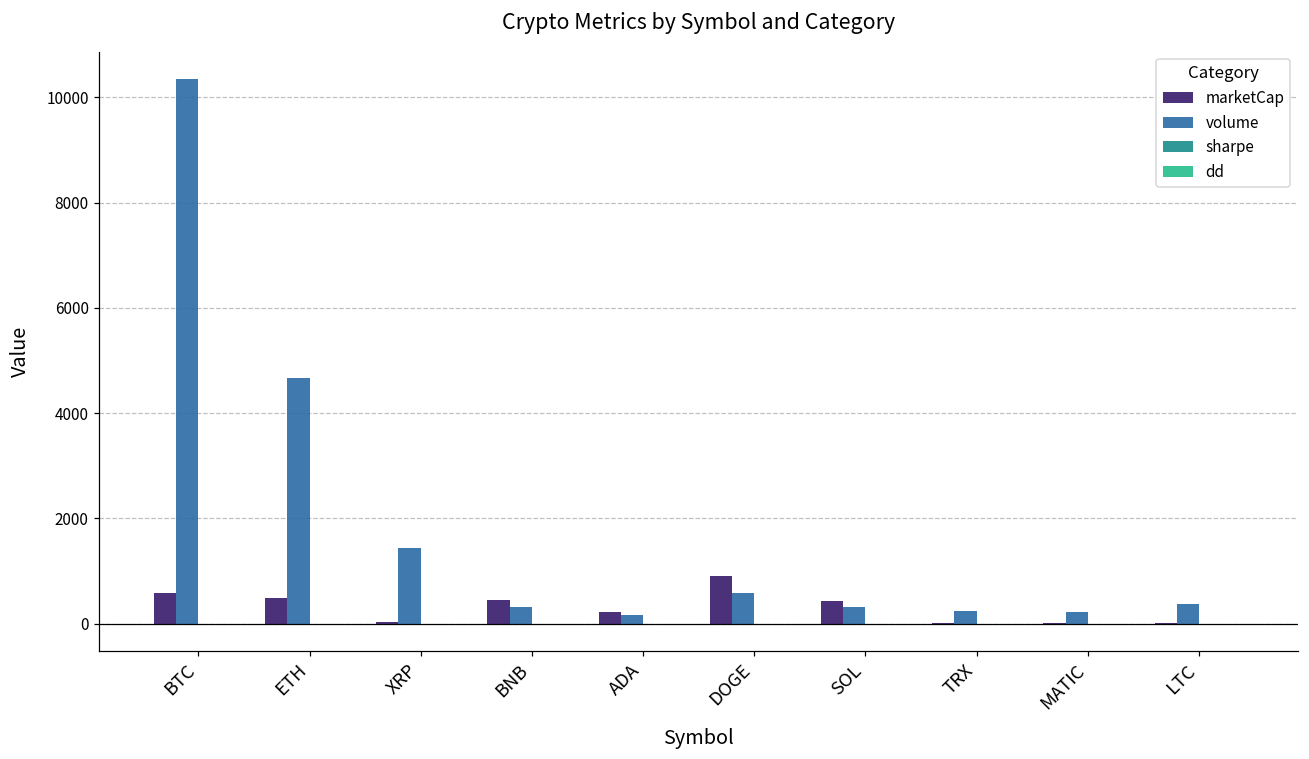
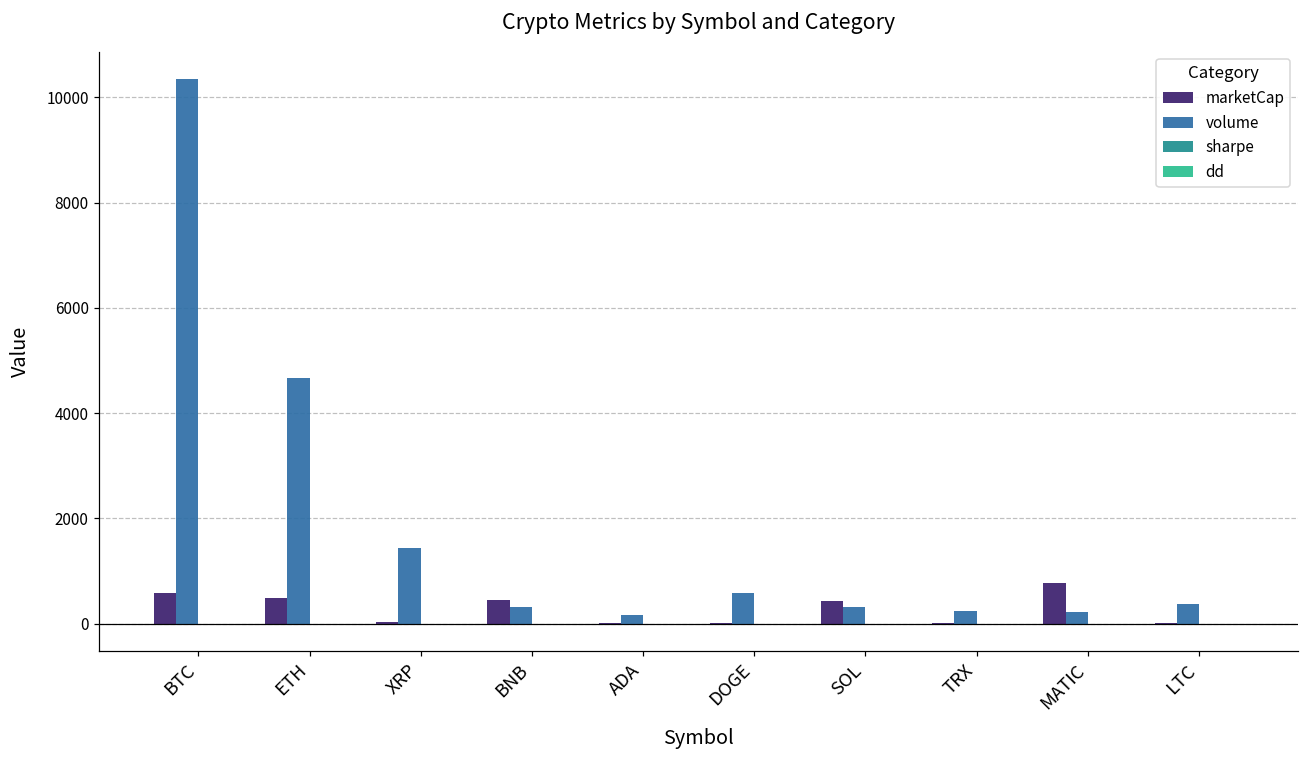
marketCap, ADA: 200 -> 0
marketCap, DOGE: 900 -> 0
marketCap, MATIC: 0 -> 800
